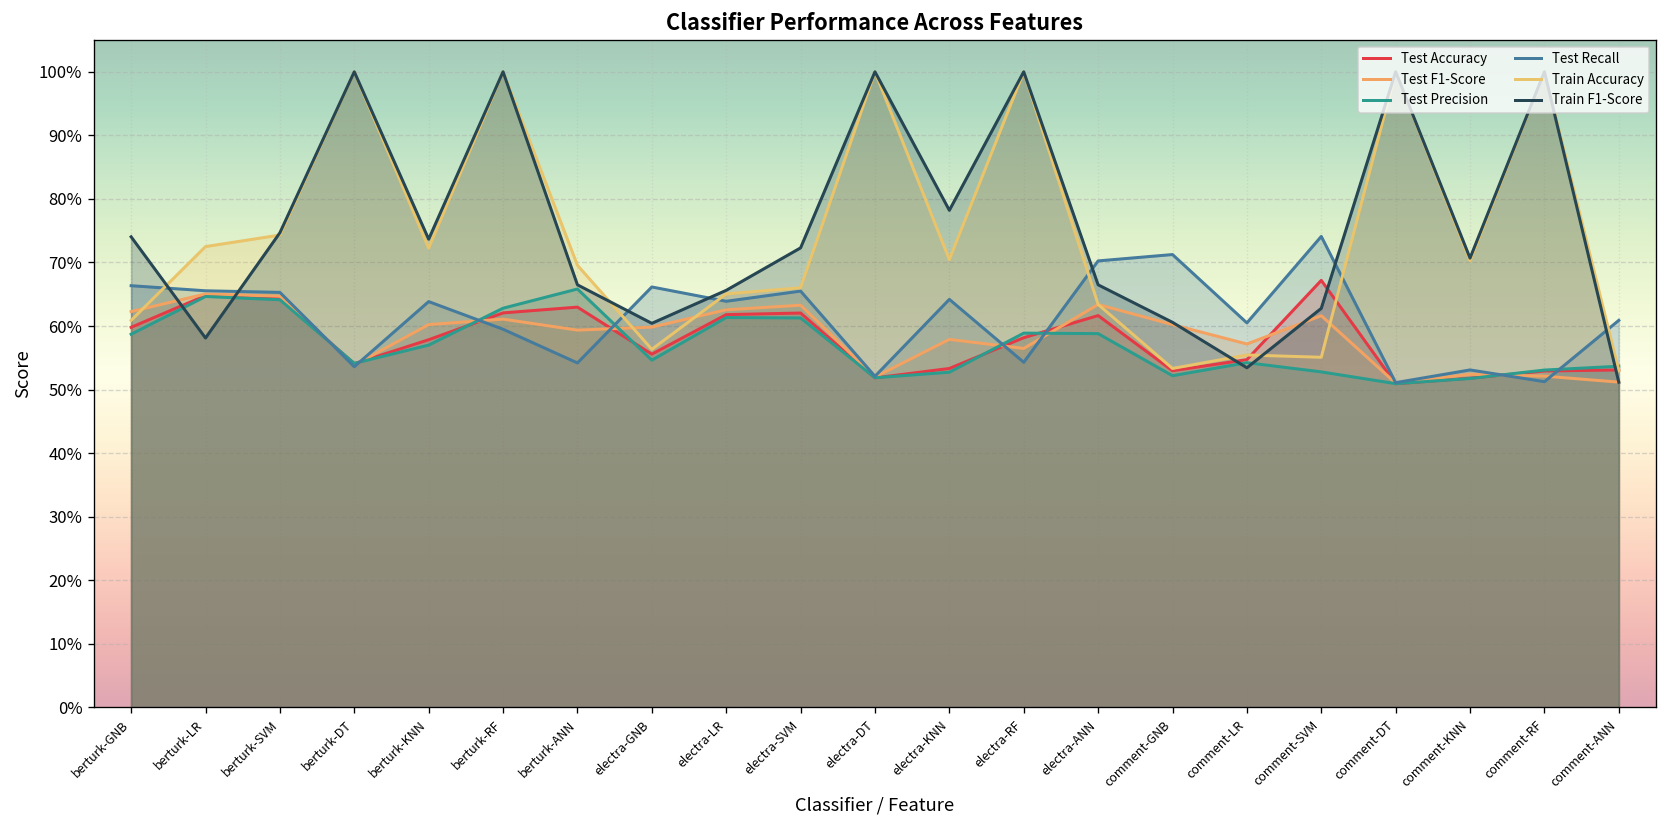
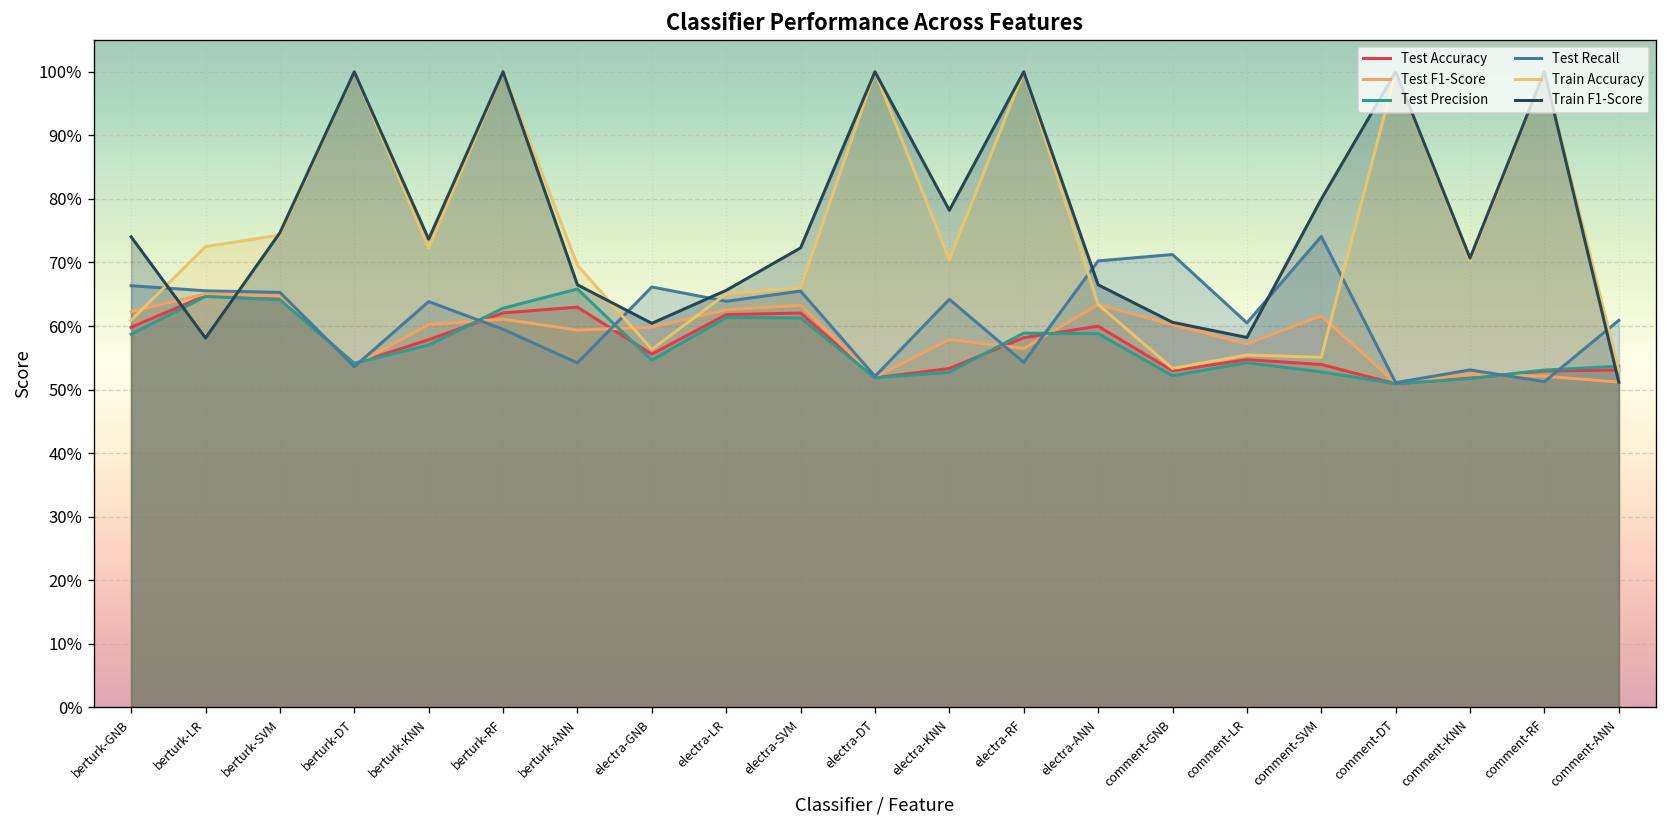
Test Accuracy, electra-ANN: 62% -> 60%
Train F1-Score, comment-LR: 53% -> 58%
Test Accuracy, comment-SVM: 67% -> 54%
Train F1-Score, comment-SVM: 63% -> 80%
